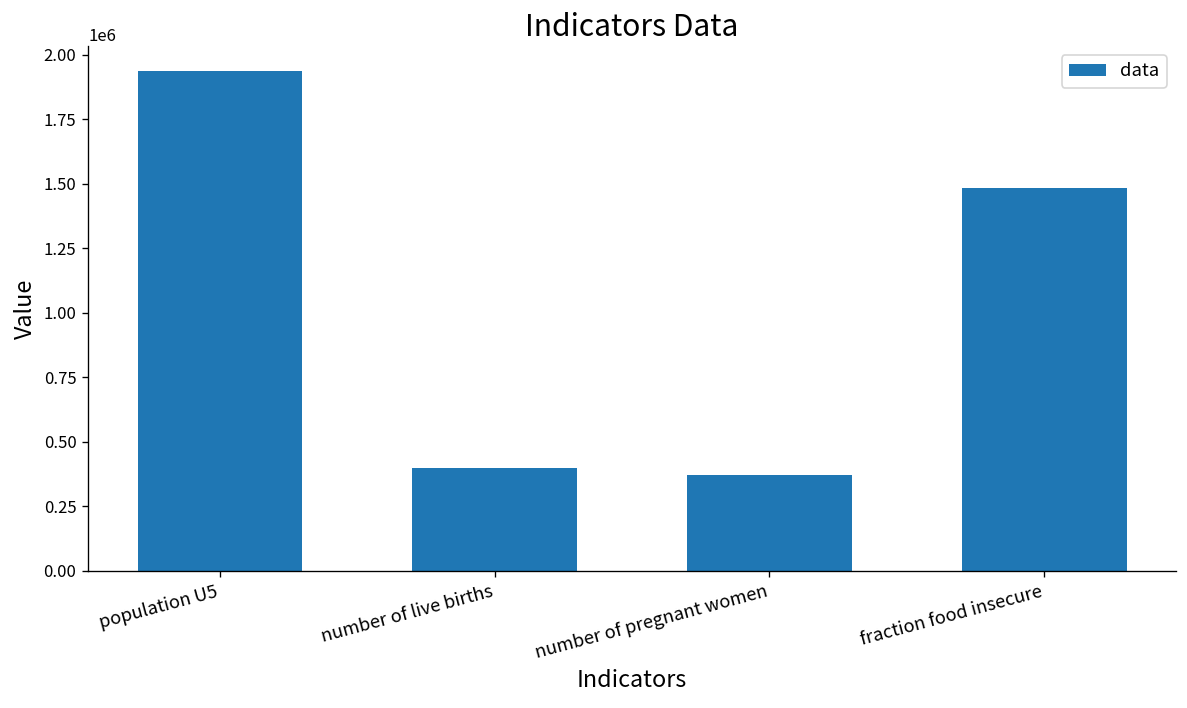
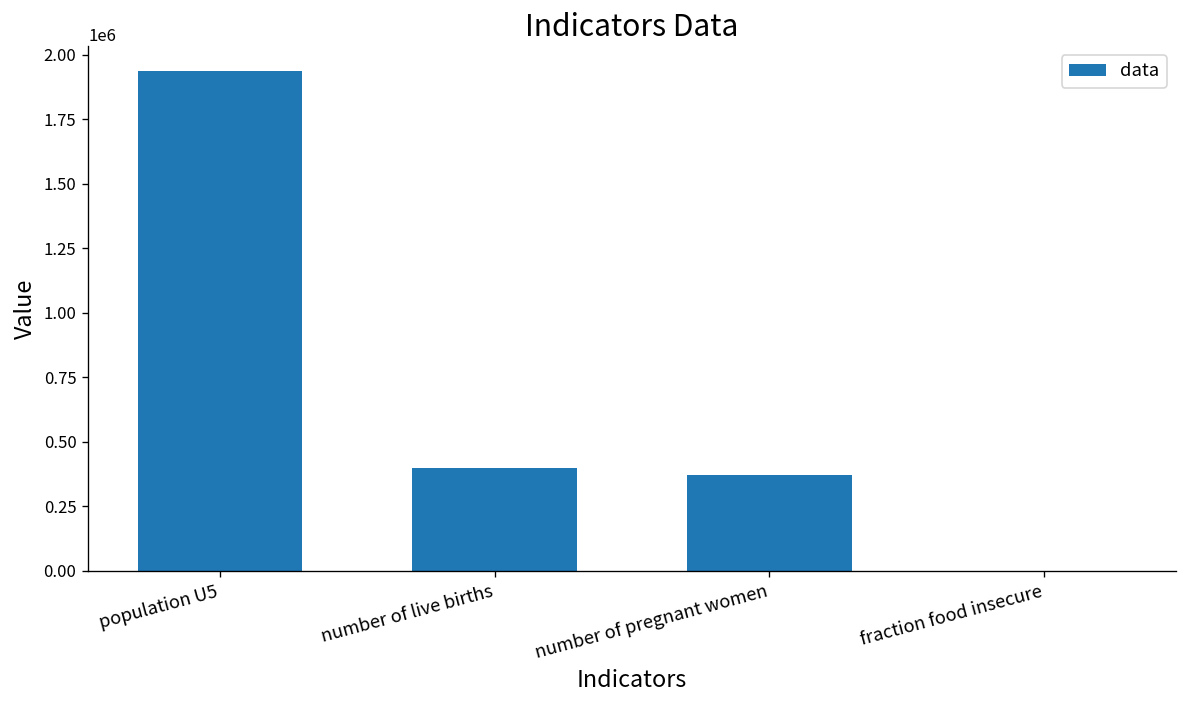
fraction food insecure: 1480000 -> 0
